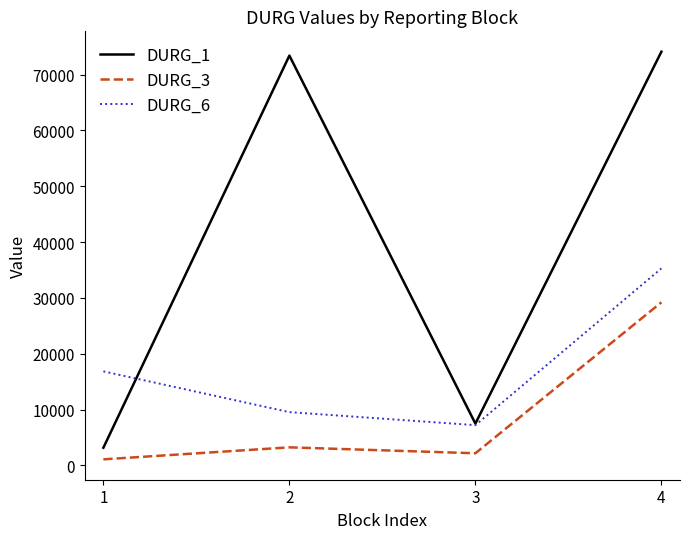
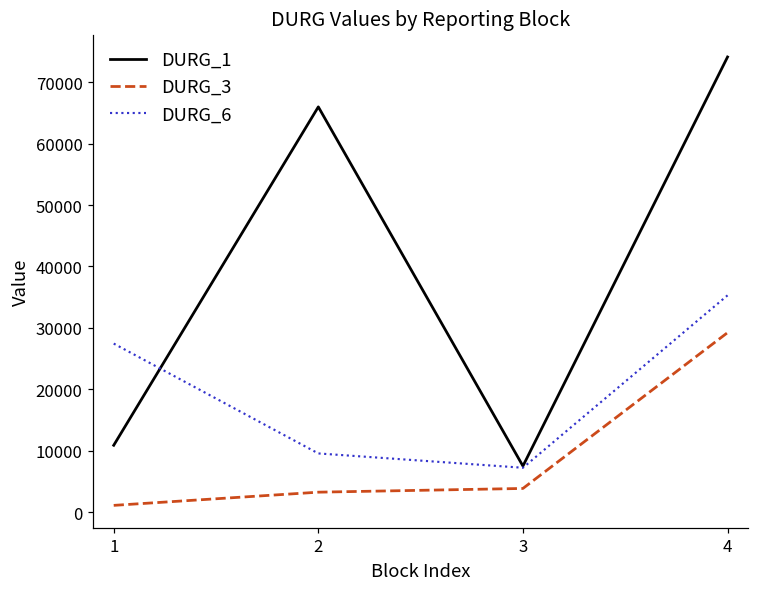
DURG_1, 1: 3000 -> 11000
DURG_6, 1: 17000 -> 27000
DURG_1, 2: 73000 -> 66000
DURG_3, 3: 2000 -> 4000
